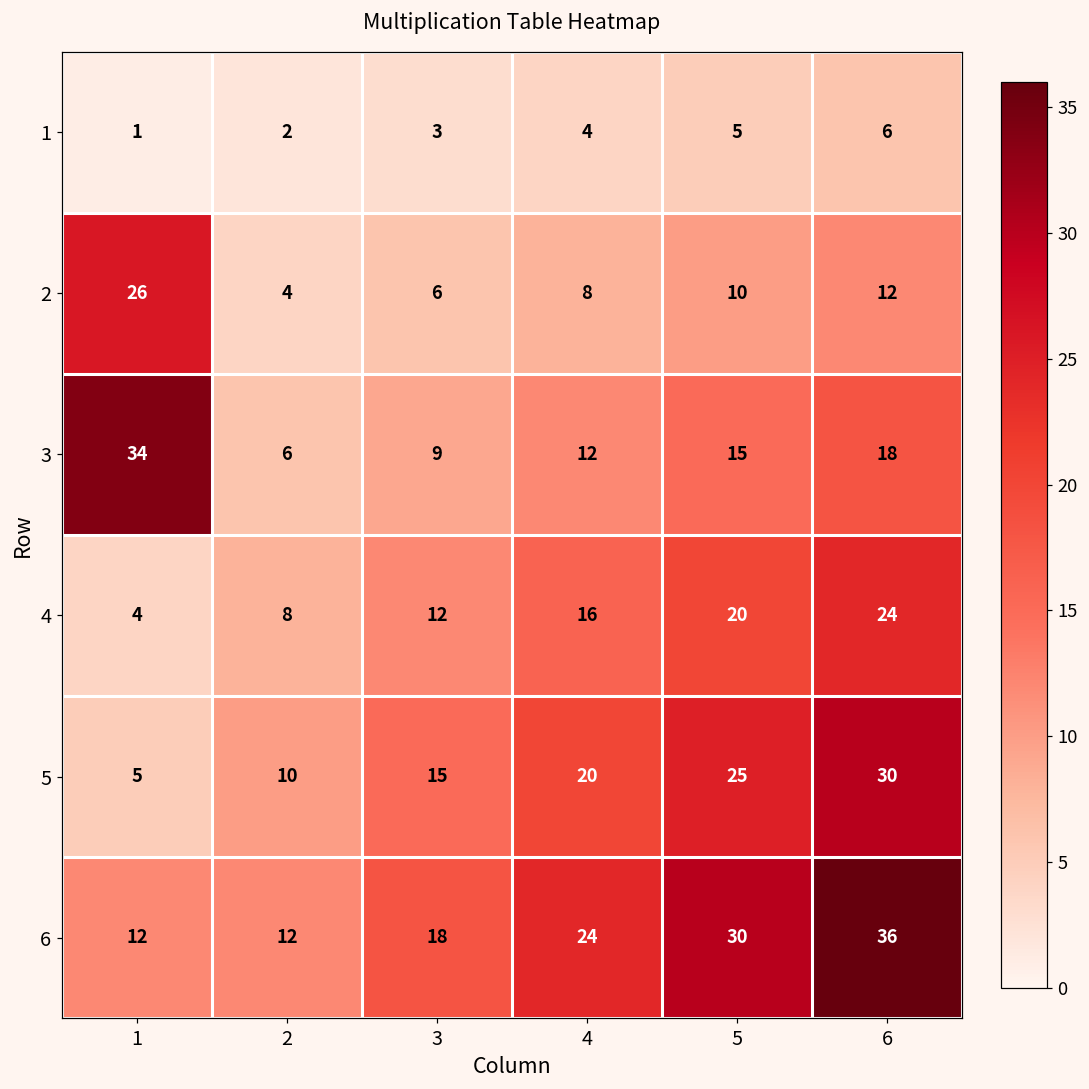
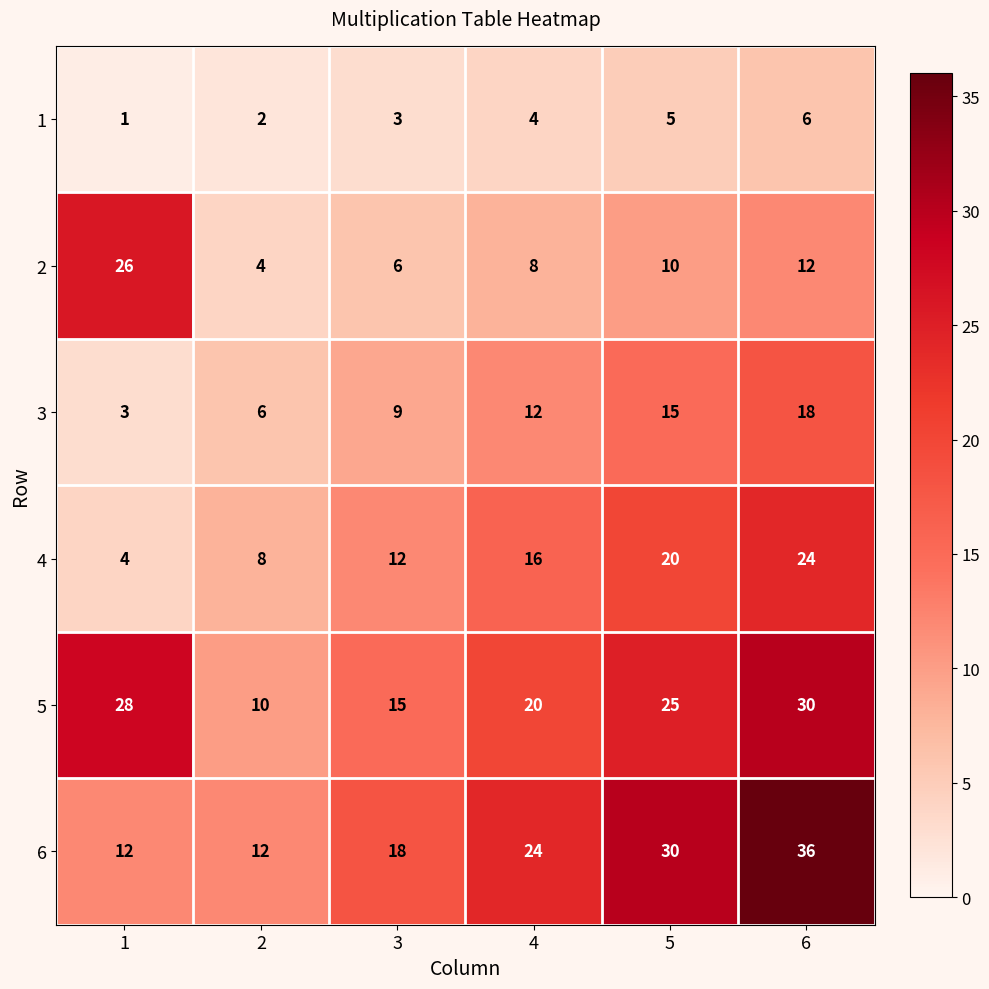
3, 1: 34 -> 3
5, 1: 5 -> 28
